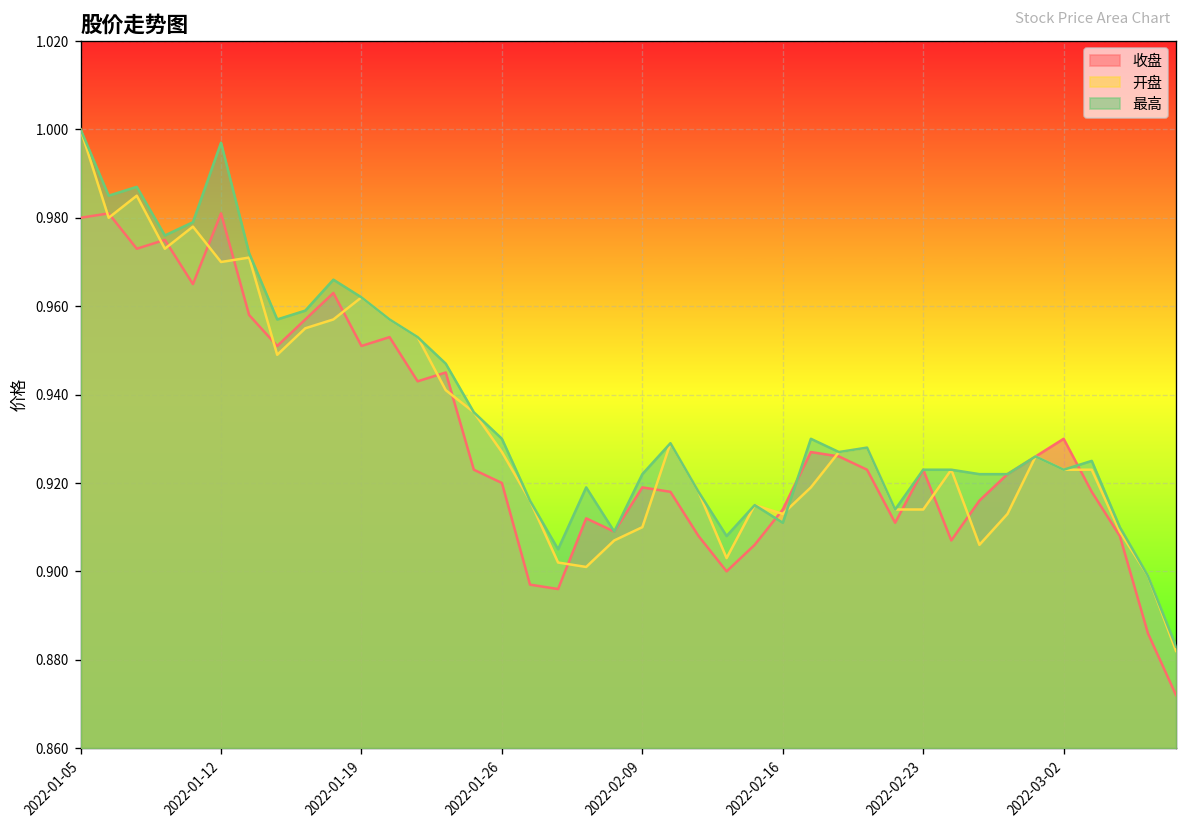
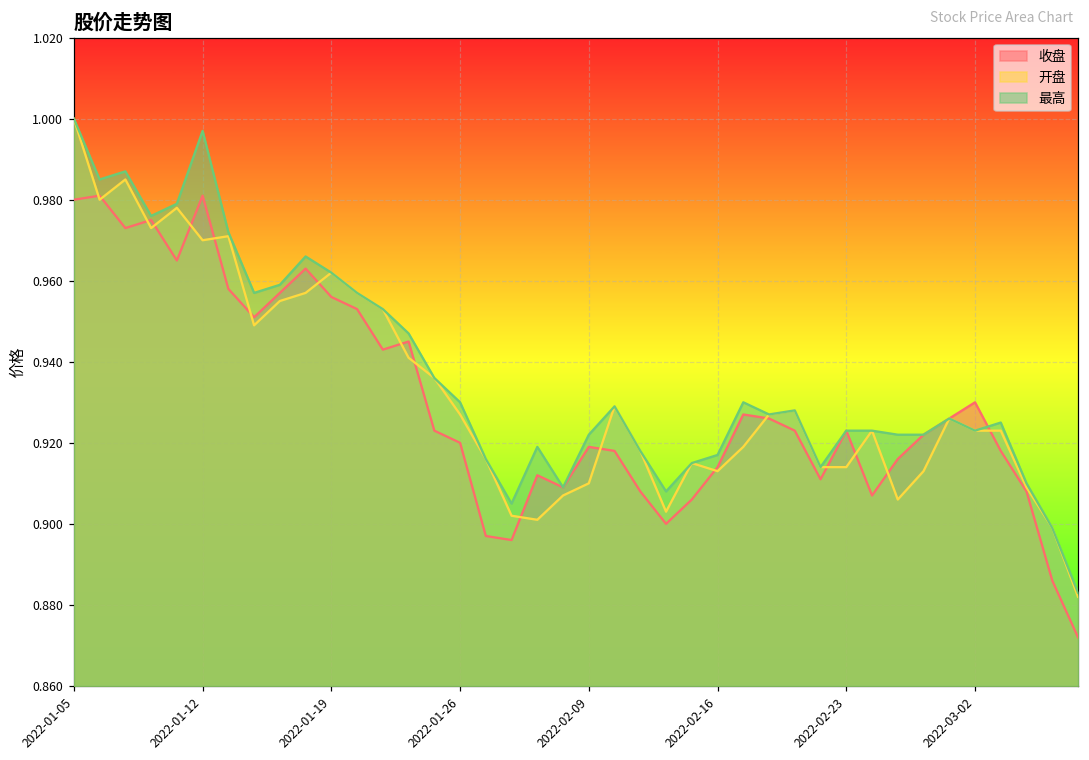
收盘, 2022-01-19: 0.951 -> 0.956
最高, 2022-02-16: 0.911 -> 0.917
